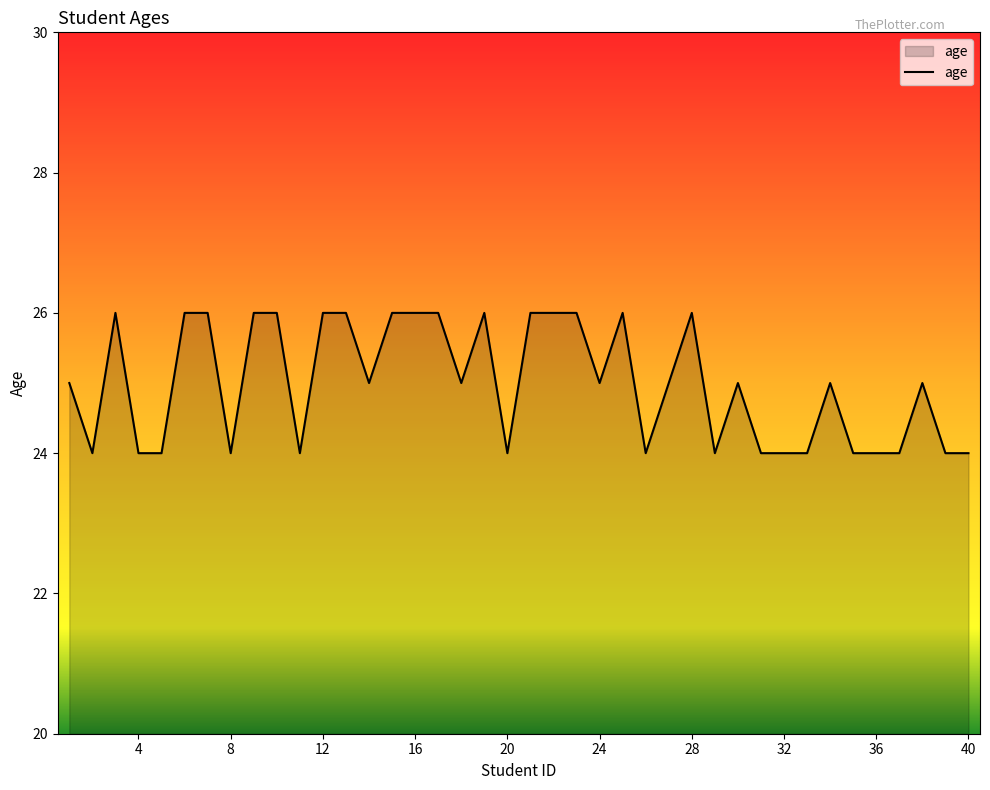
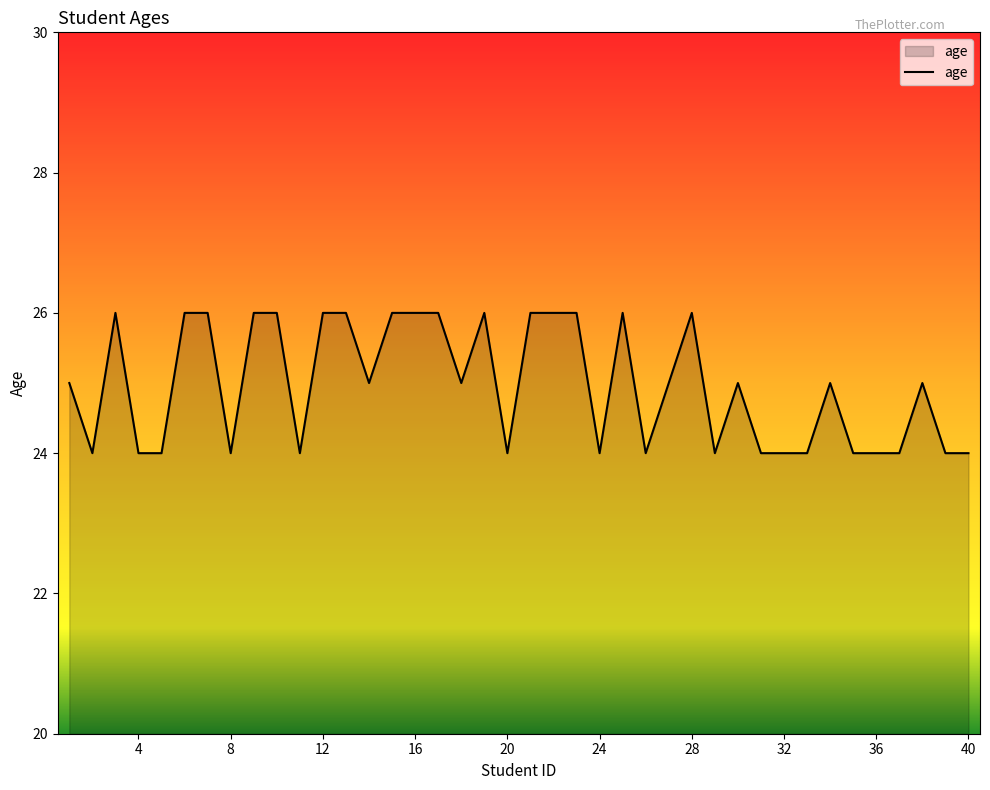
24: 25 -> 24
